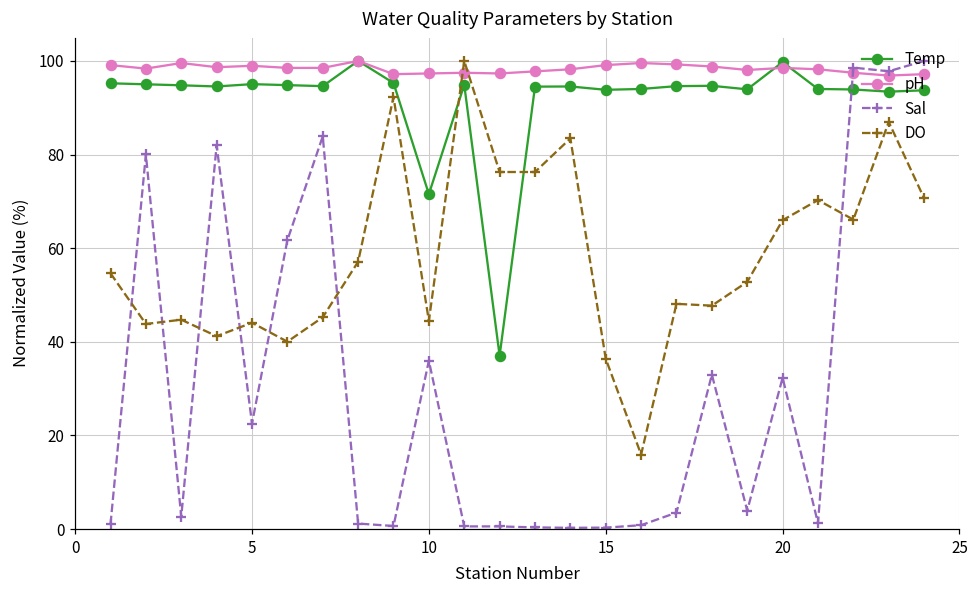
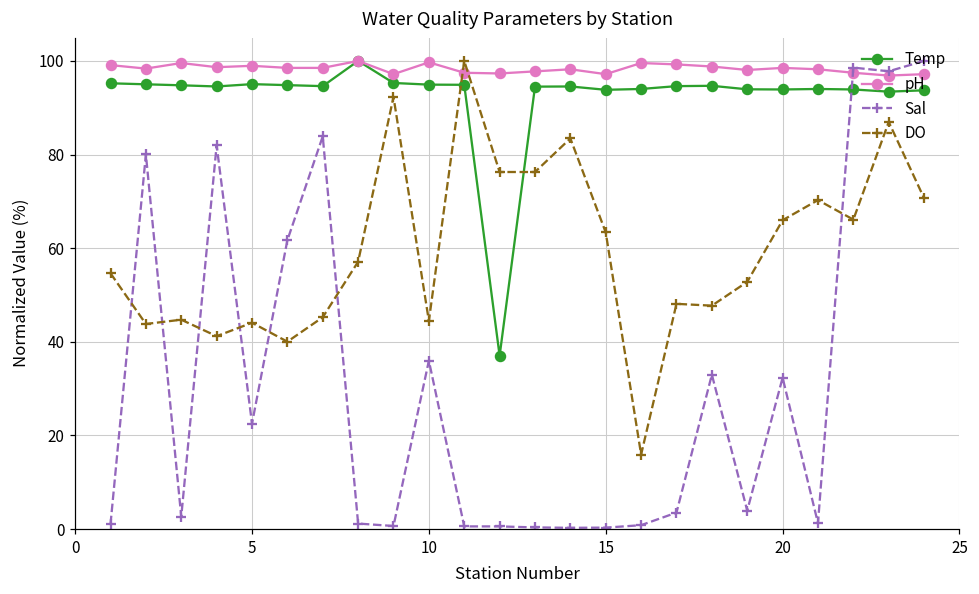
Temp, 10: 72 -> 95
pH, 10: 97 -> 100
pH, 15: 99 -> 97
DO, 15: 36 -> 63
Temp, 20: 100 -> 94
